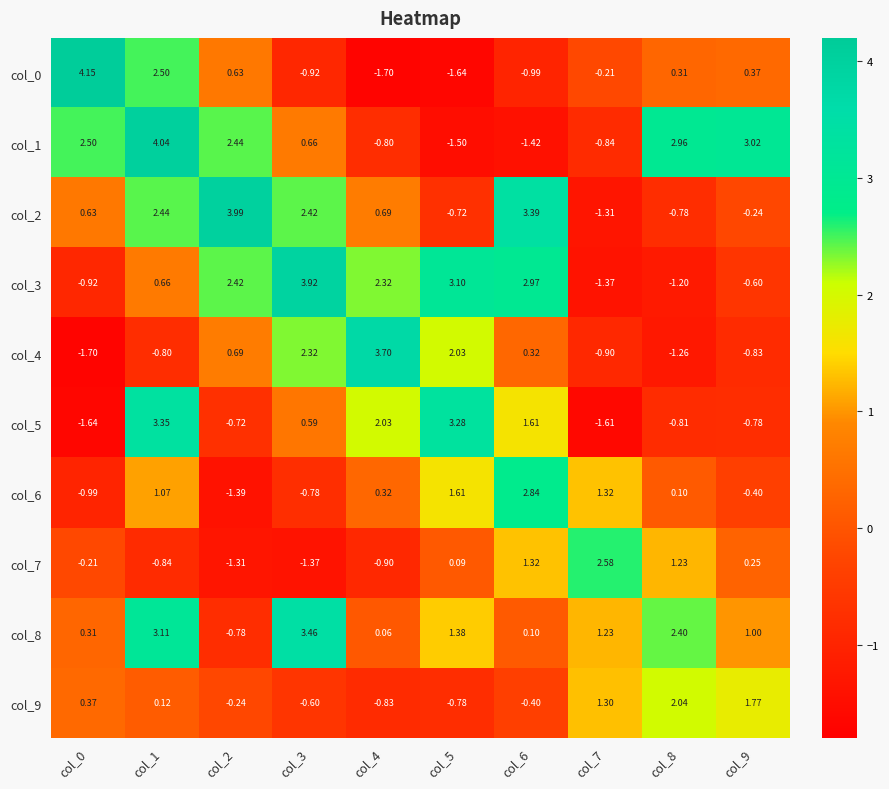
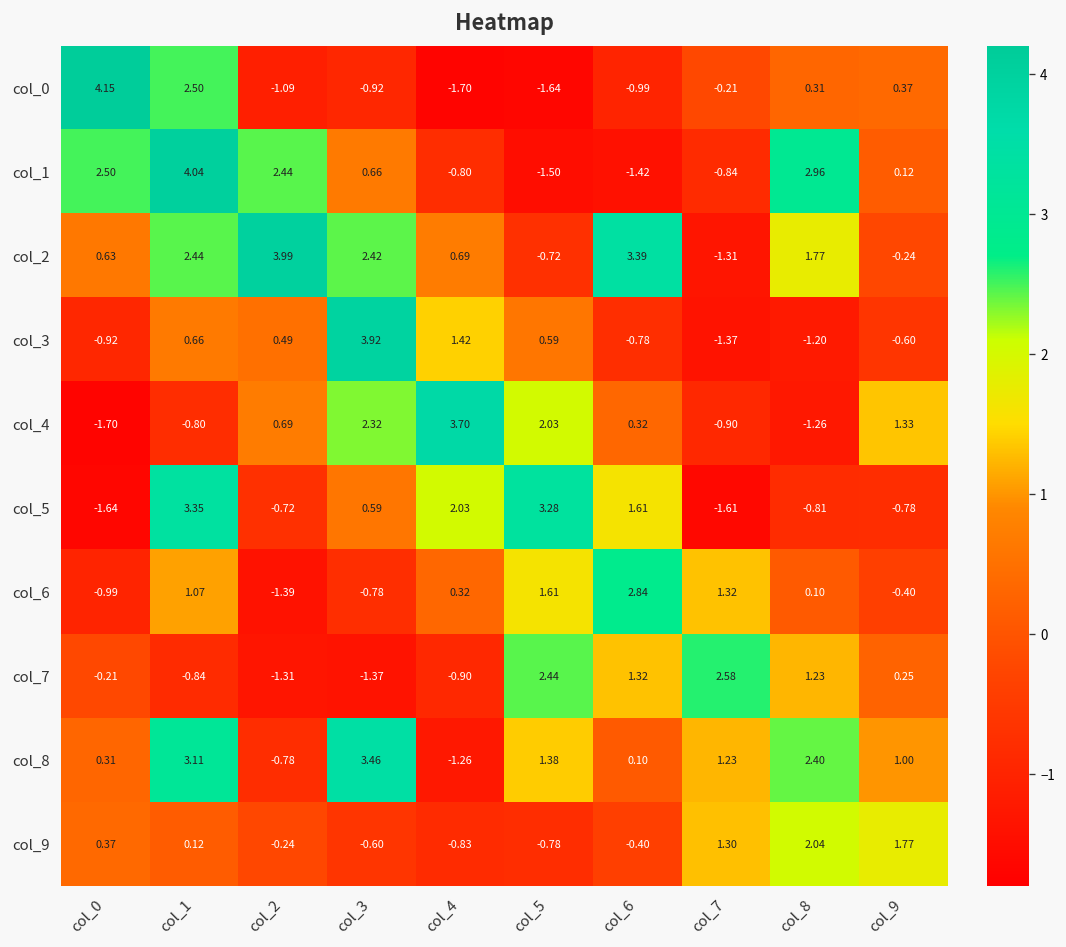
col_0, col_2: 0.63 -> -1.09
col_1, col_9: 3.02 -> 0.12
col_2, col_8: -0.78 -> 1.77
col_3, col_2: 2.42 -> 0.49
col_3, col_4: 2.32 -> 1.42
col_3, col_5: 3.10 -> 0.59
col_3, col_6: 2.97 -> -0.78
col_4, col_9: -0.83 -> 1.33
col_7, col_5: 0.09 -> 2.44
col_8, col_4: 0.06 -> -1.26
